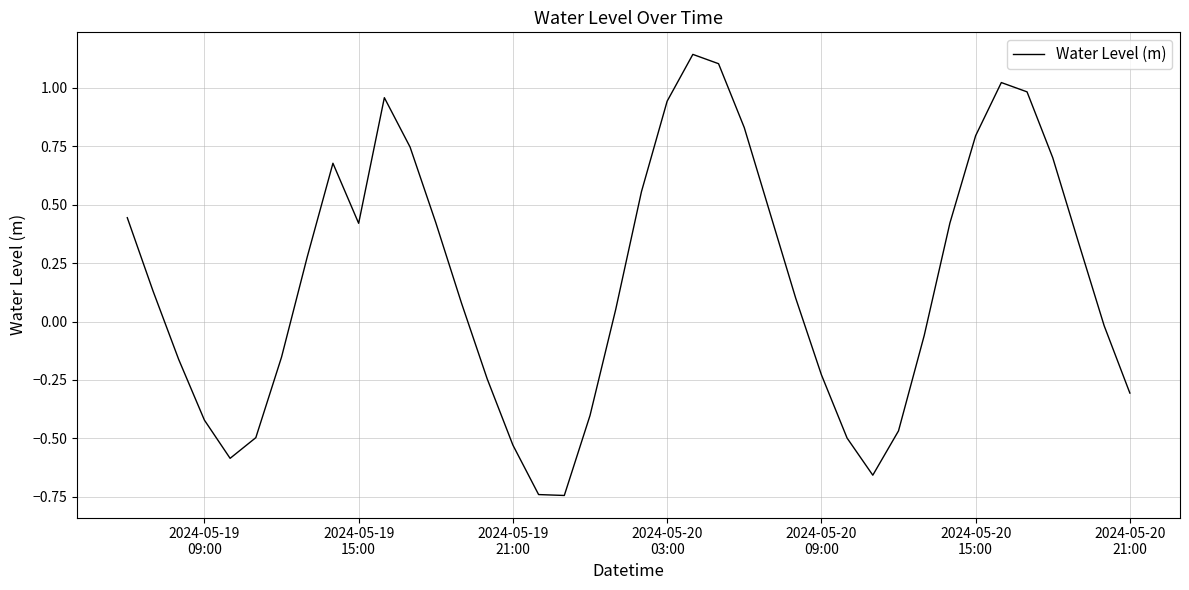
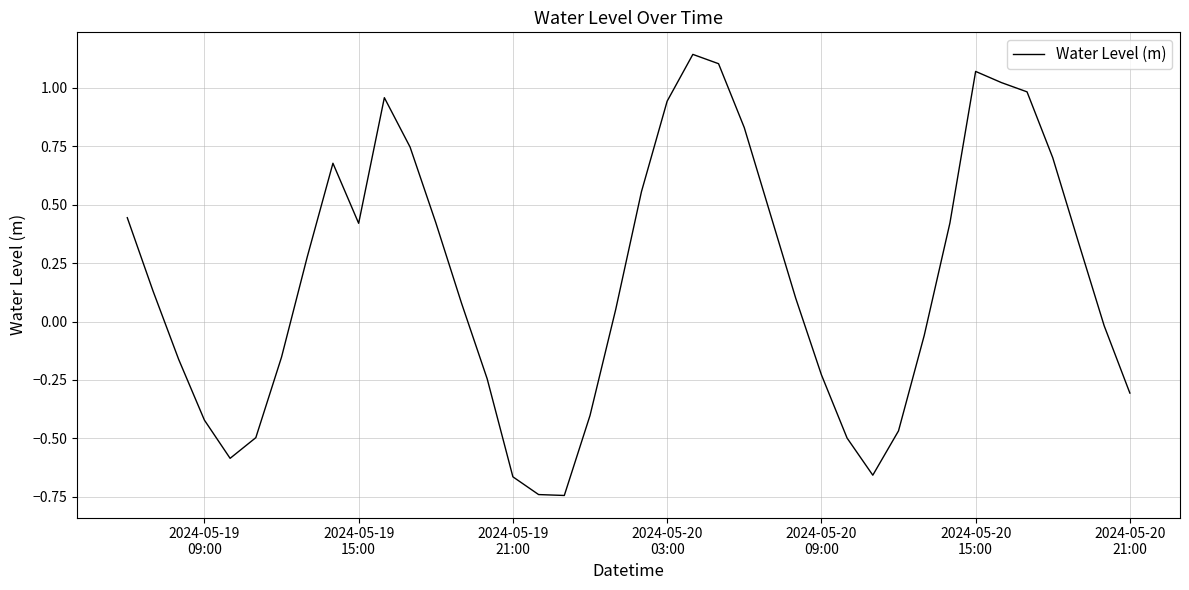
2024-05-19 21:00: -0.53 -> -0.66
2024-05-20 15:00: 0.80 -> 1.07
